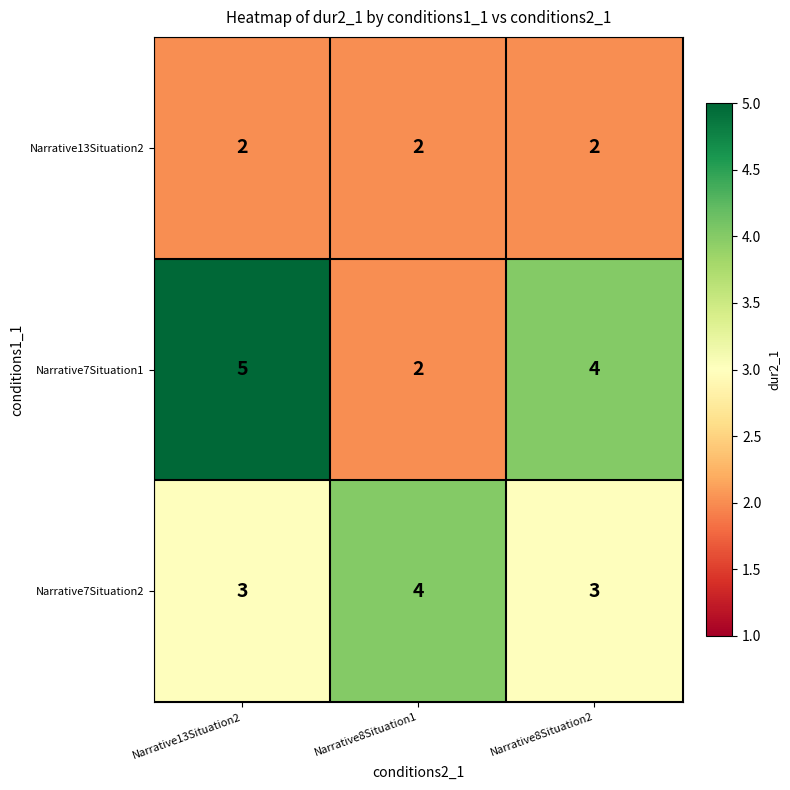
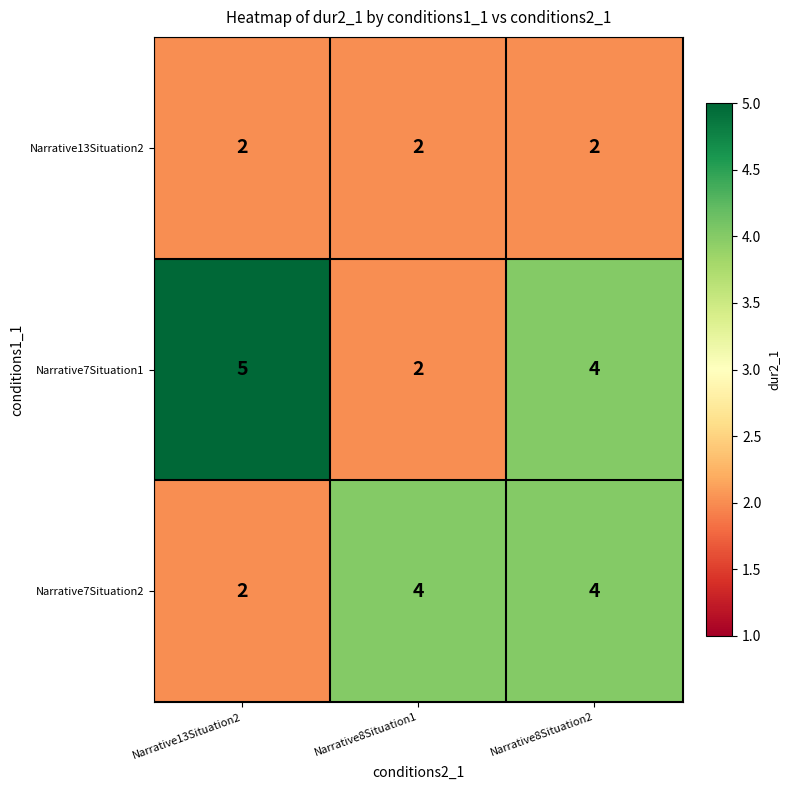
Narrative7Situation2, Narrative13Situation2: 3 -> 2
Narrative7Situation2, Narrative8Situation2: 3 -> 4
